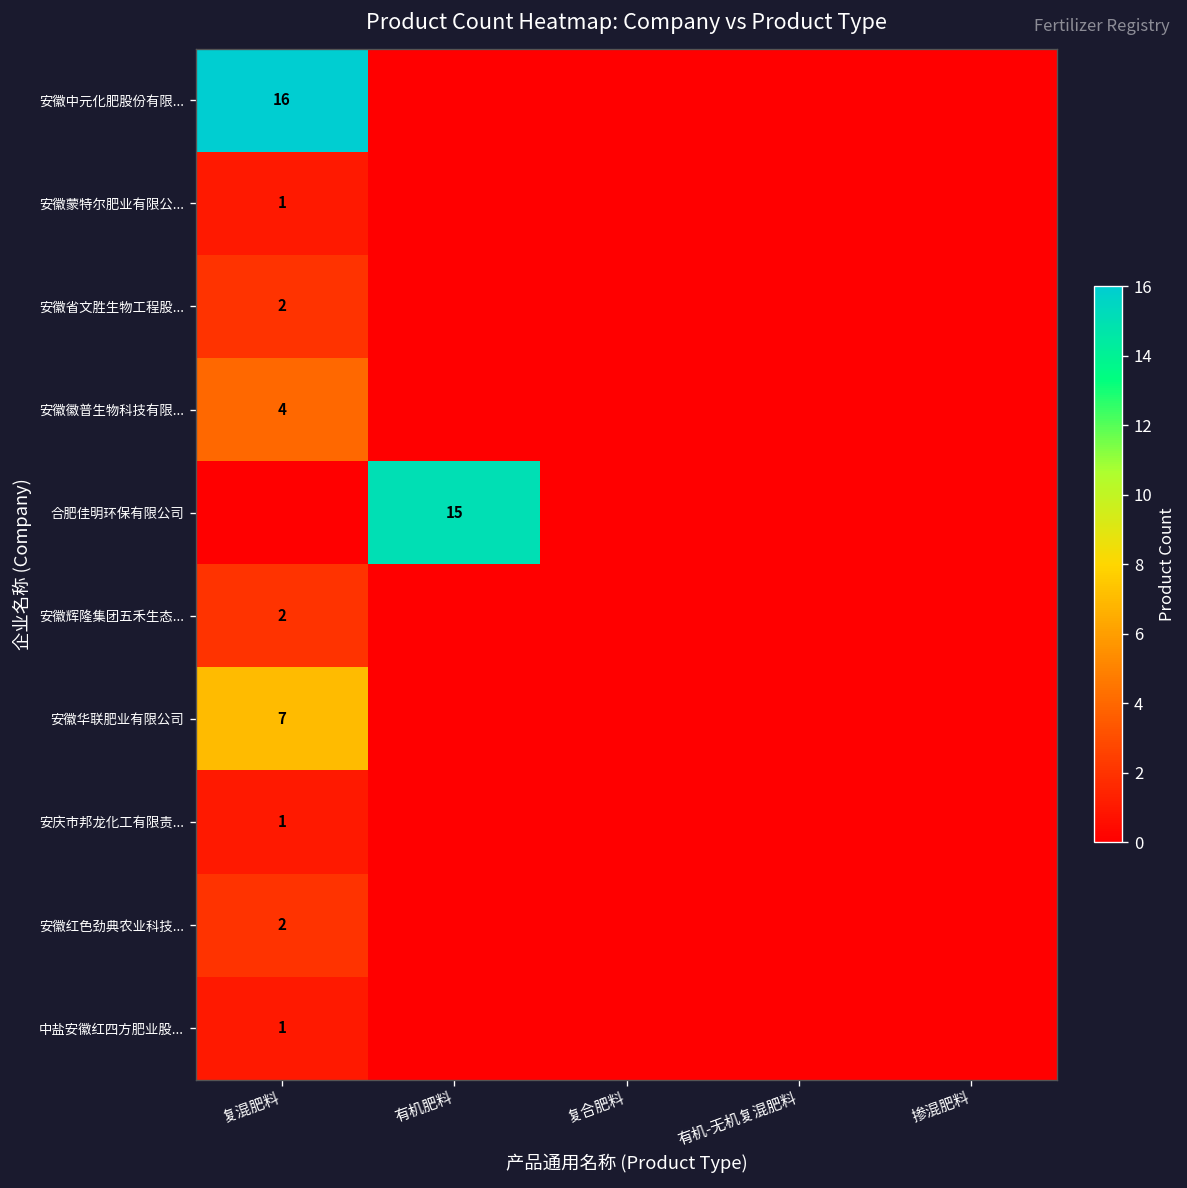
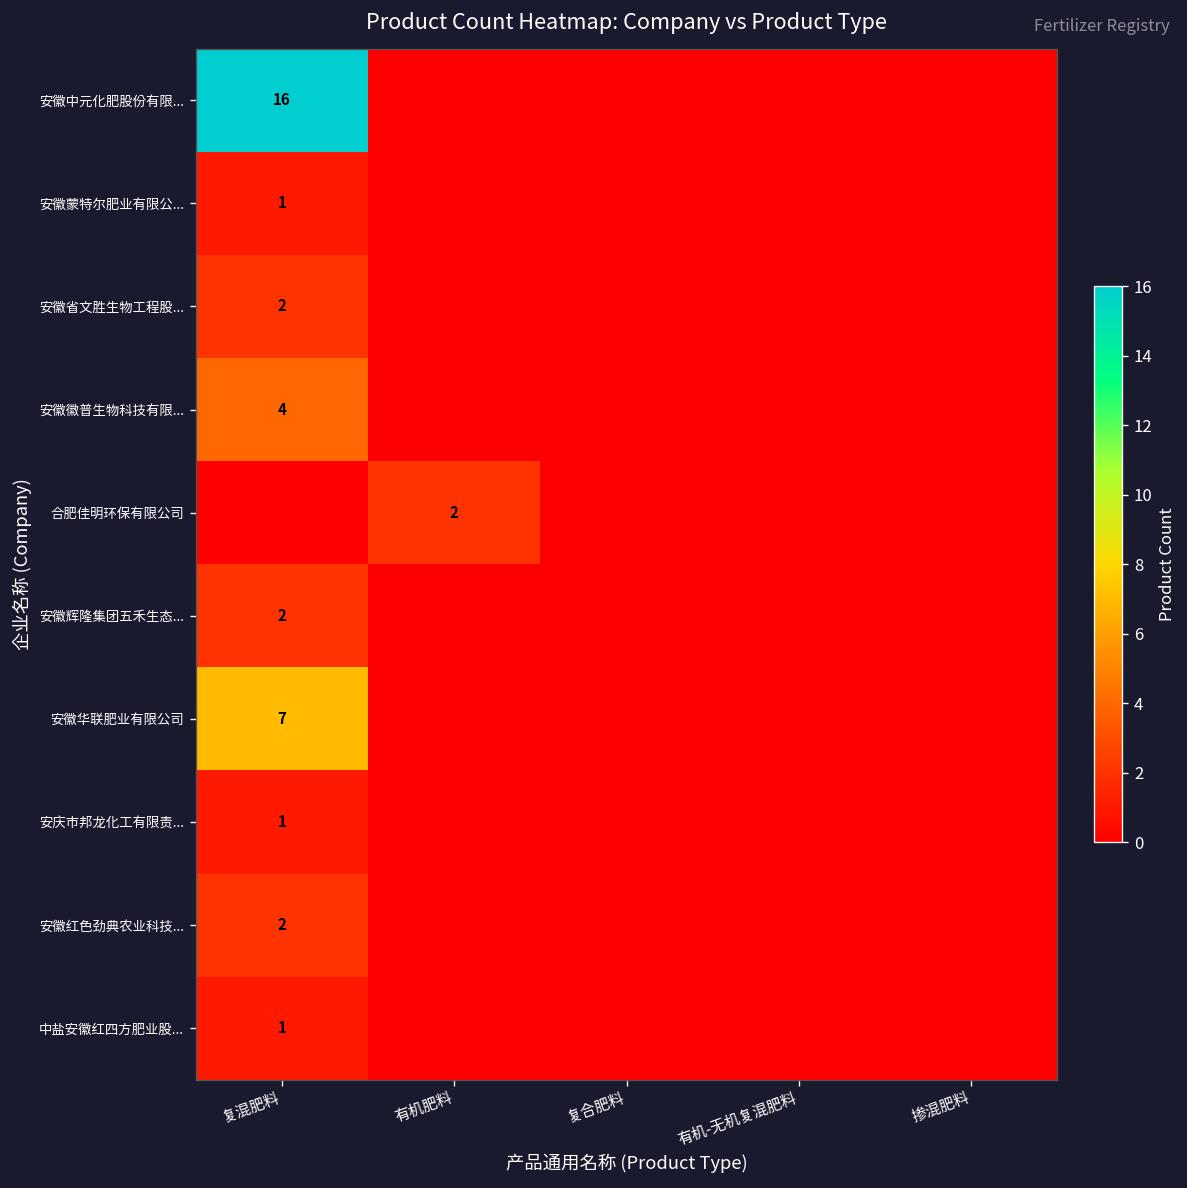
合肥佳明环保有限公司, 有机肥料: 15 -> 2
